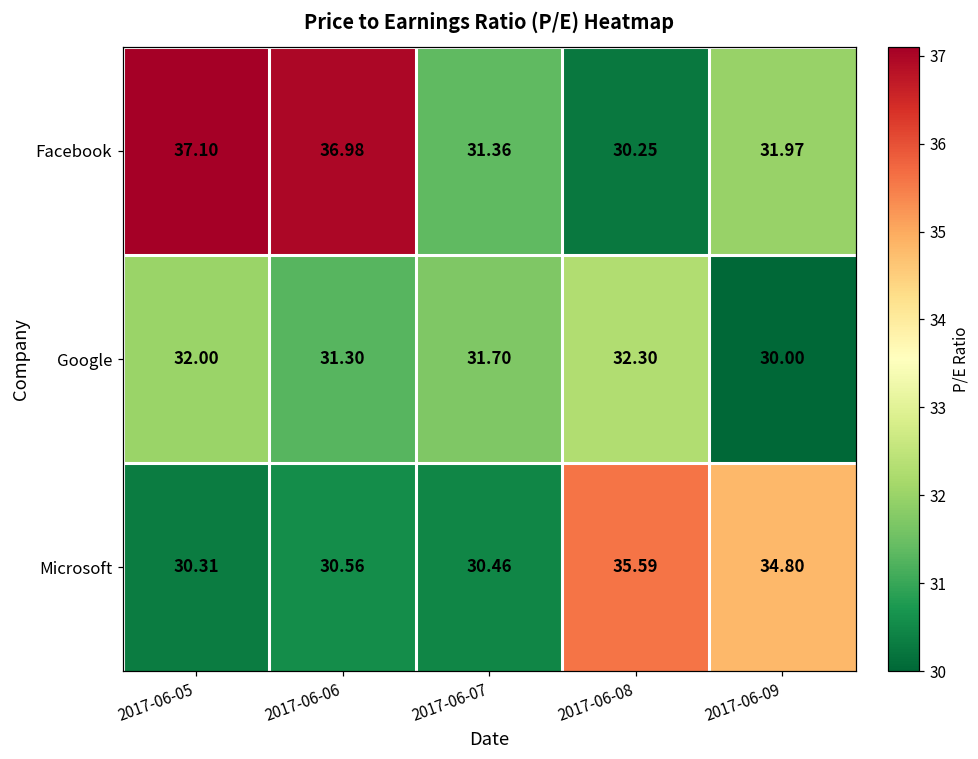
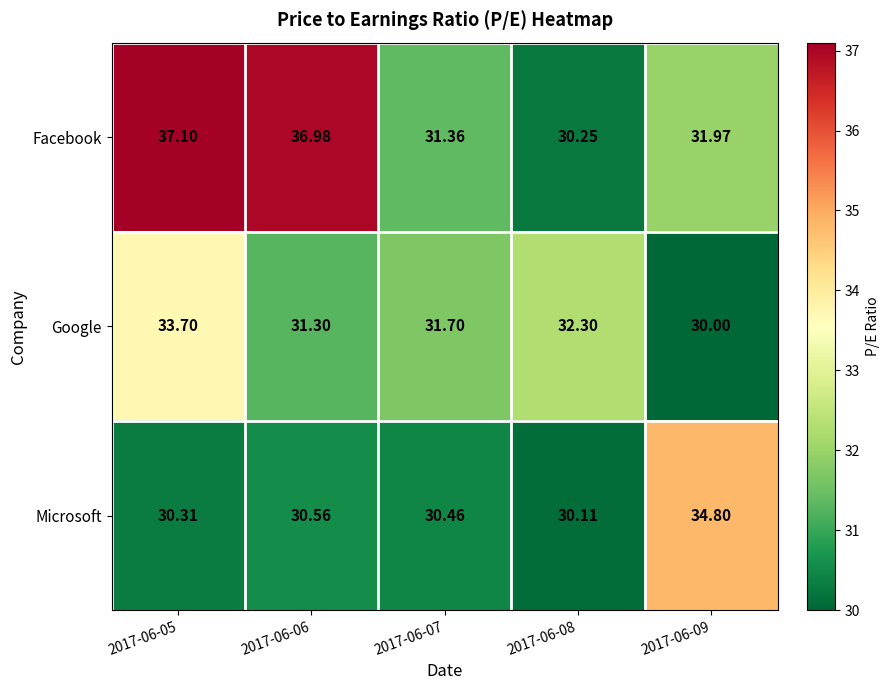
Google, 2017-06-05: 32.00 -> 33.70
Microsoft, 2017-06-08: 35.59 -> 30.11
